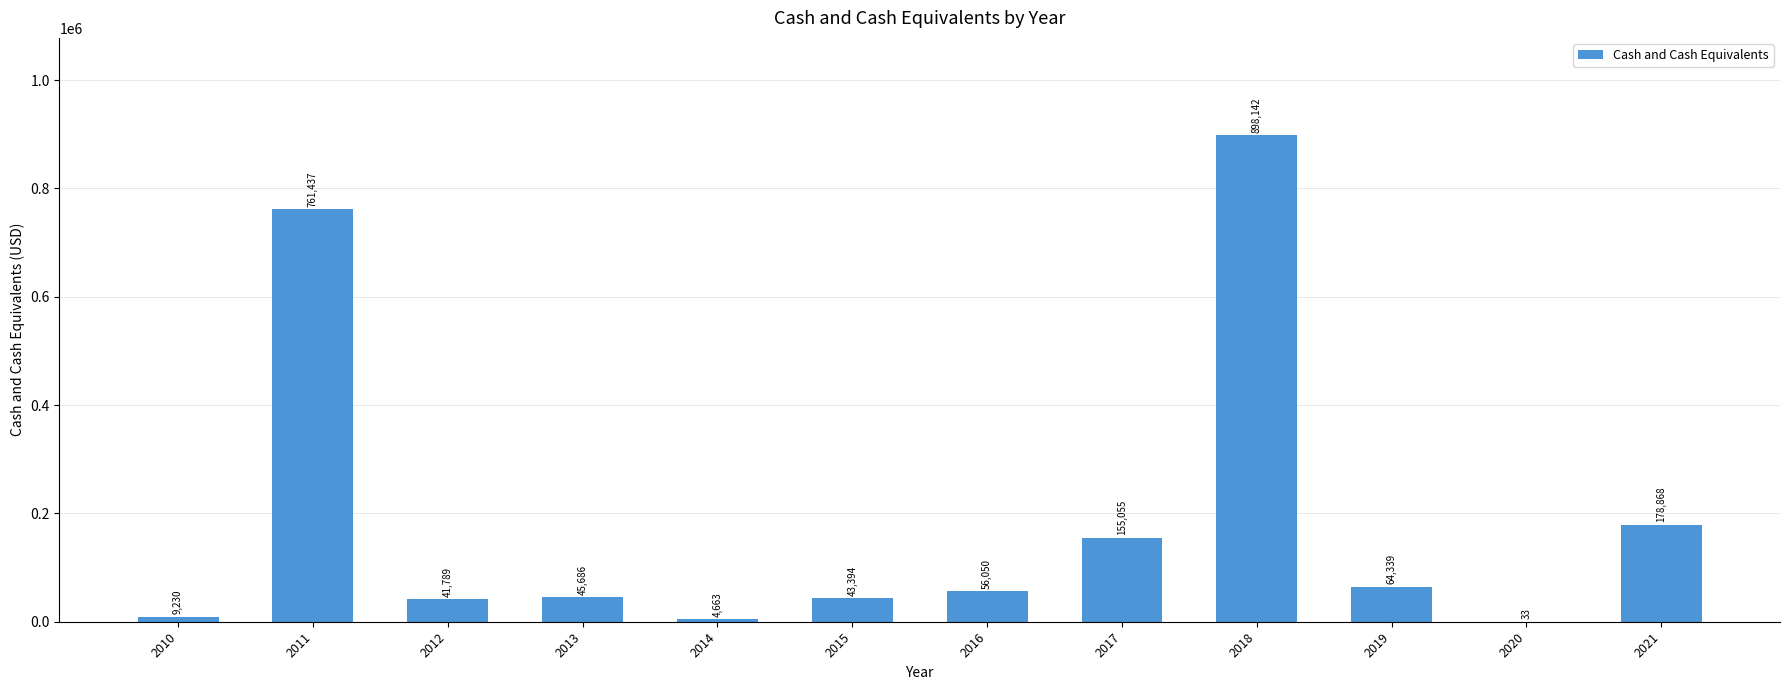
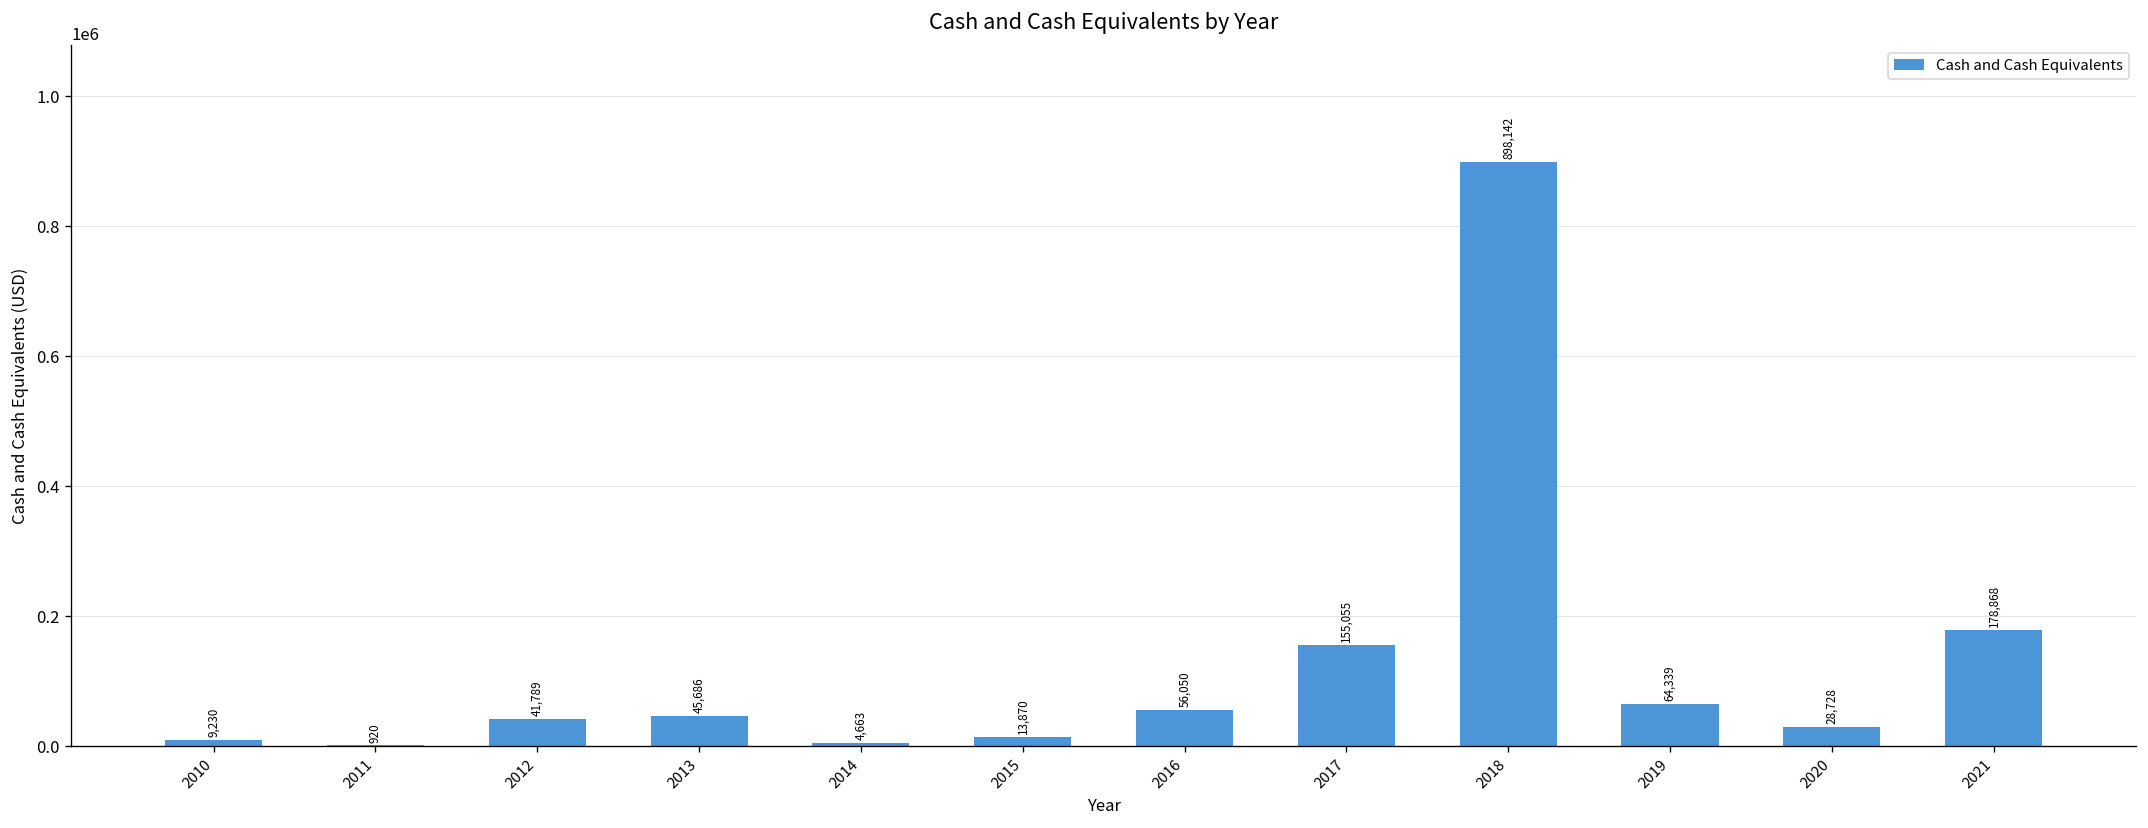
2011: 761,437 -> 920
2015: 43,394 -> 13,870
2020: 33 -> 28,728
